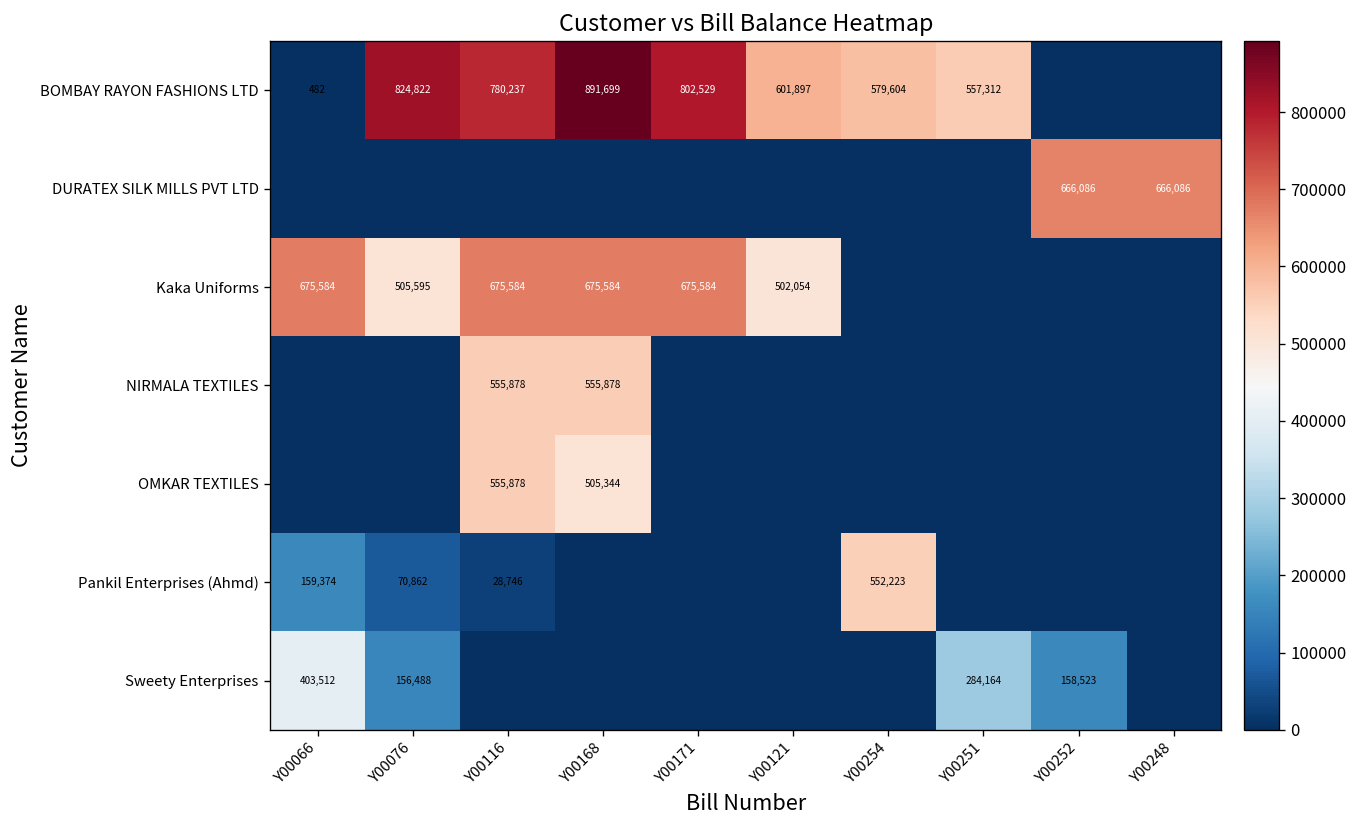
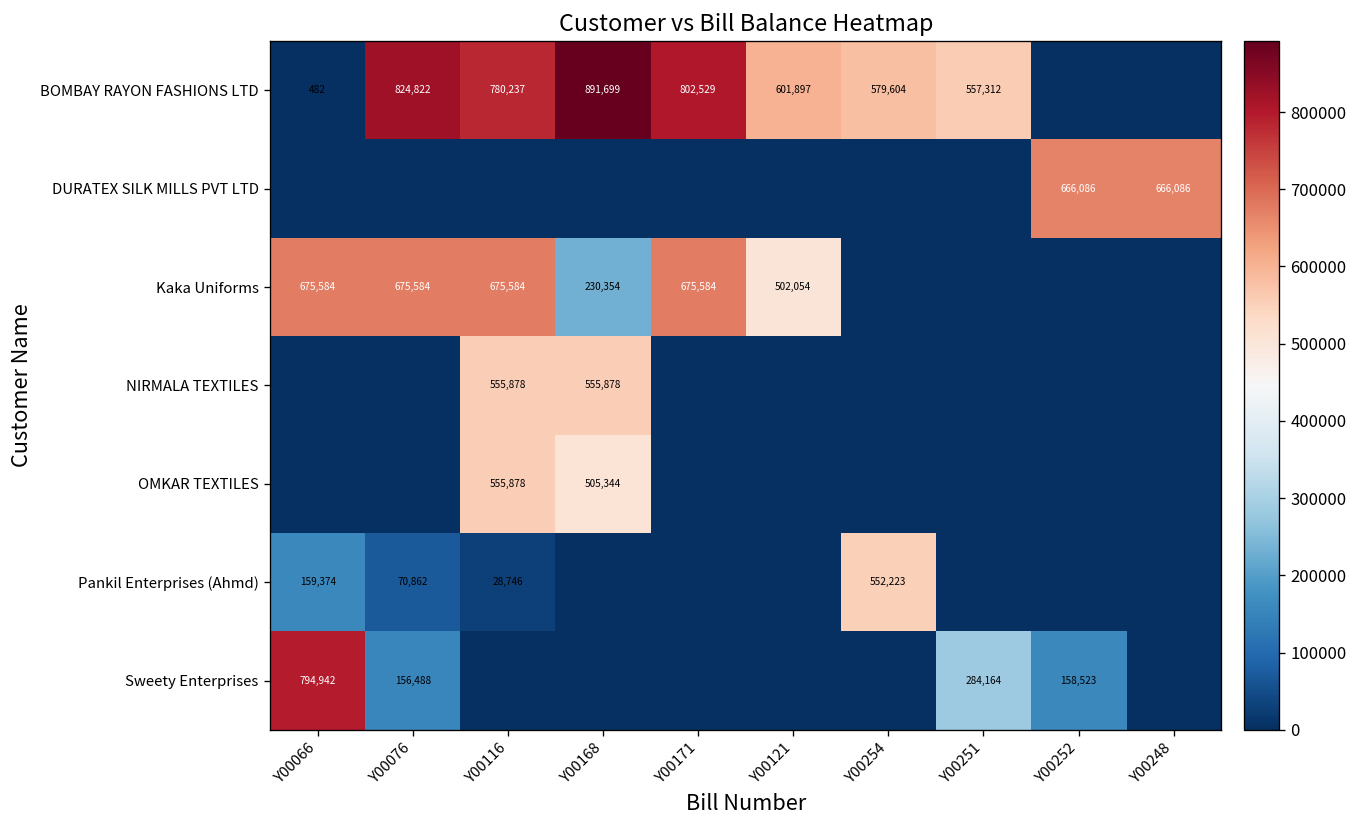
Kaka Uniforms, Y00076: 505,595 -> 675,584
Kaka Uniforms, Y00168: 675,584 -> 230,354
Sweety Enterprises, Y00066: 403,512 -> 794,942
